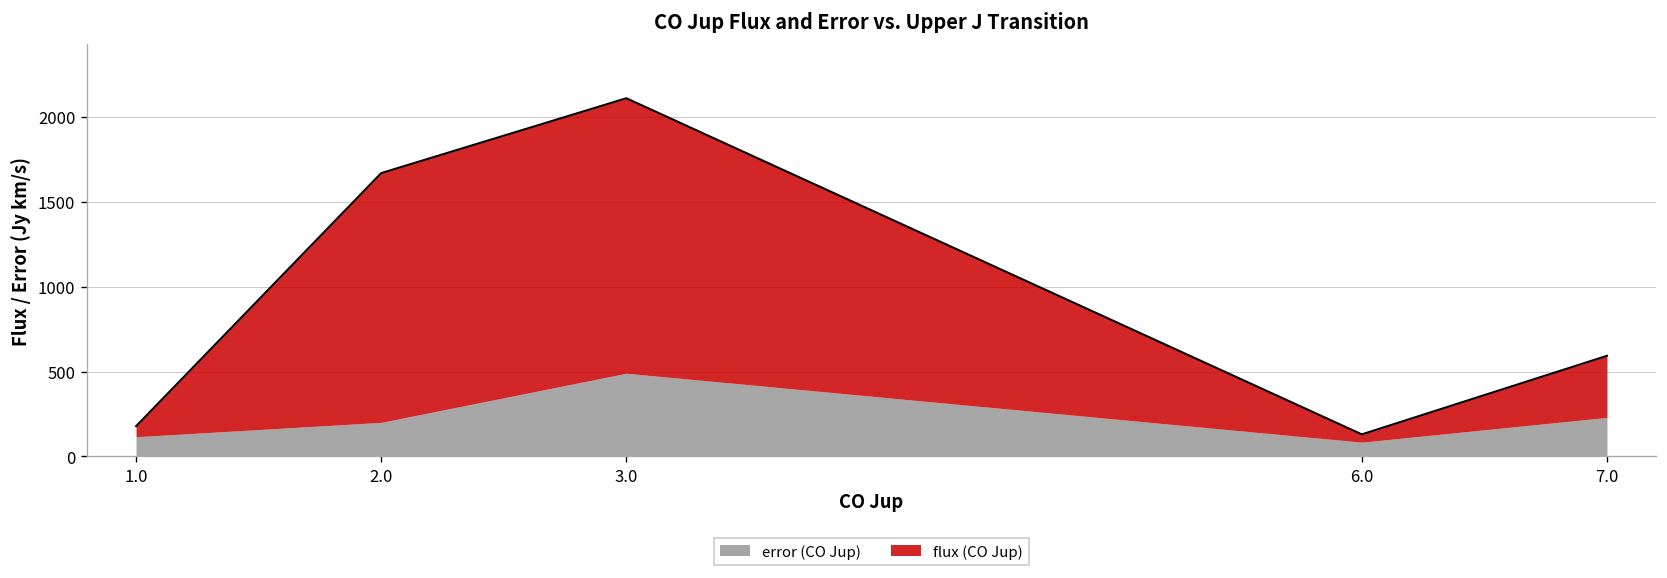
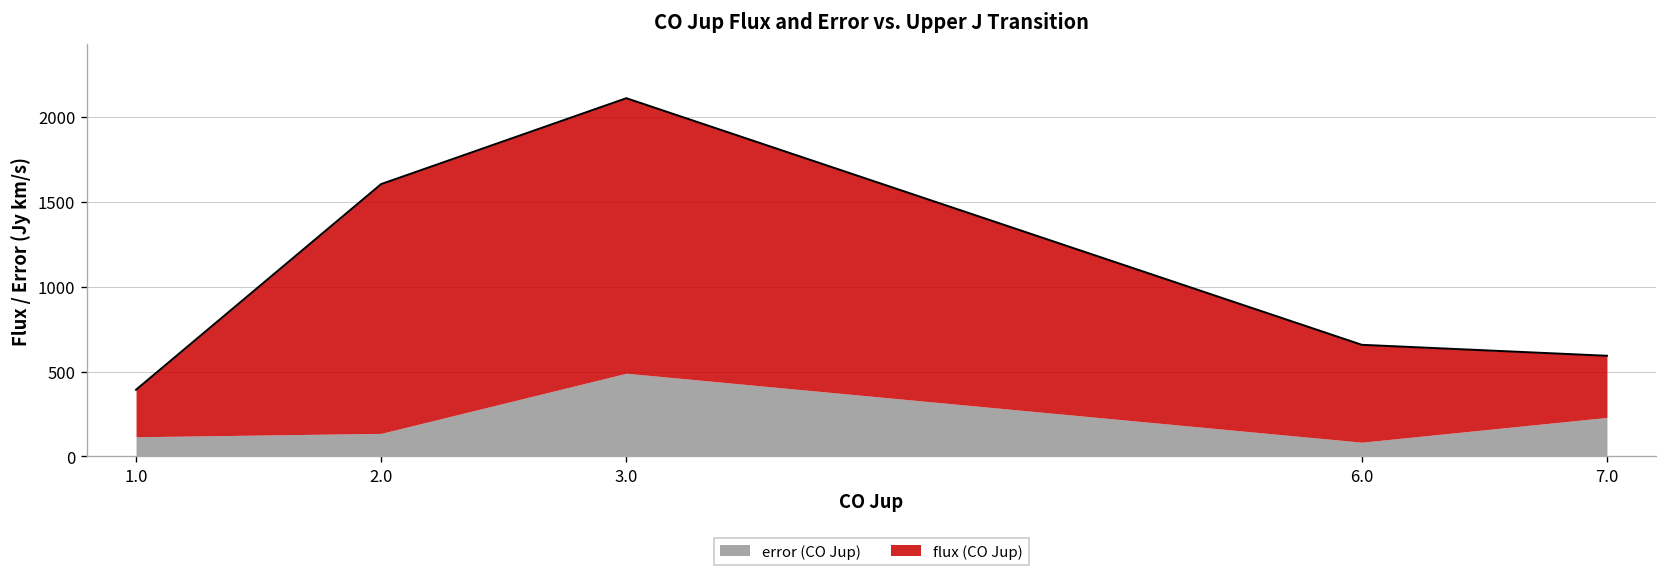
flux (CO Jup), 1.0: 60 -> 280
error (CO Jup), 2.0: 200 -> 140
flux (CO Jup), 6.0: 50 -> 570
